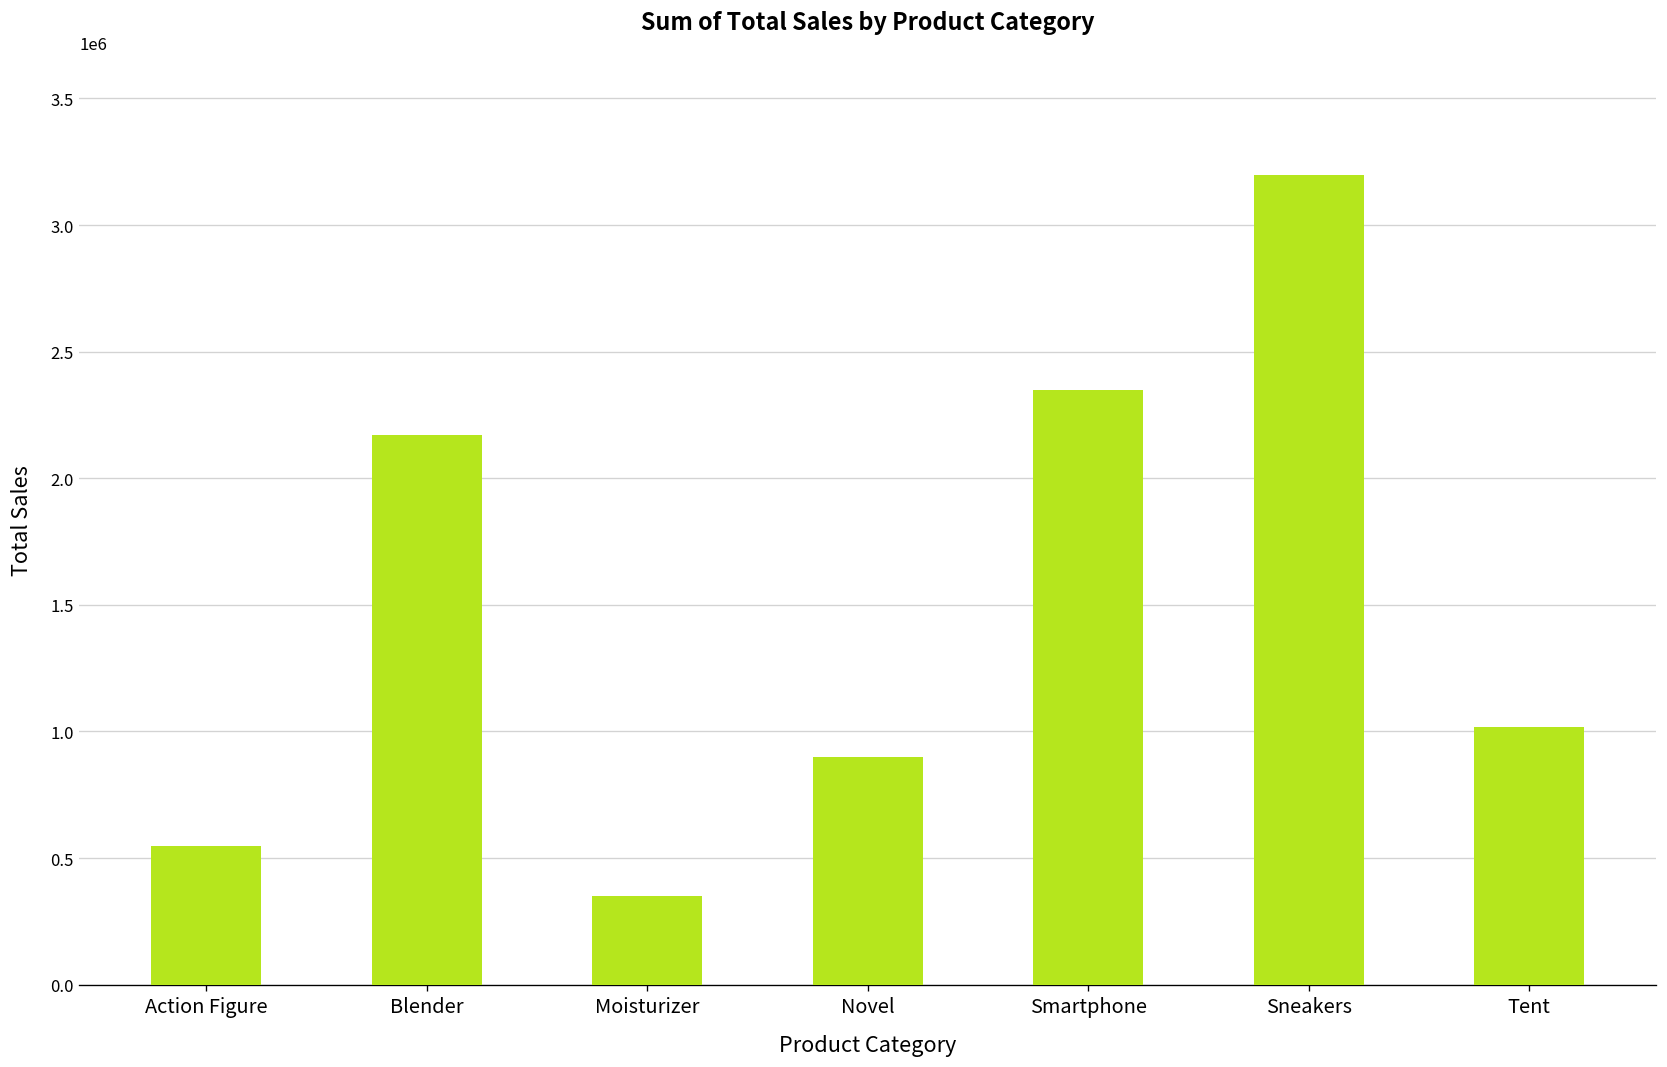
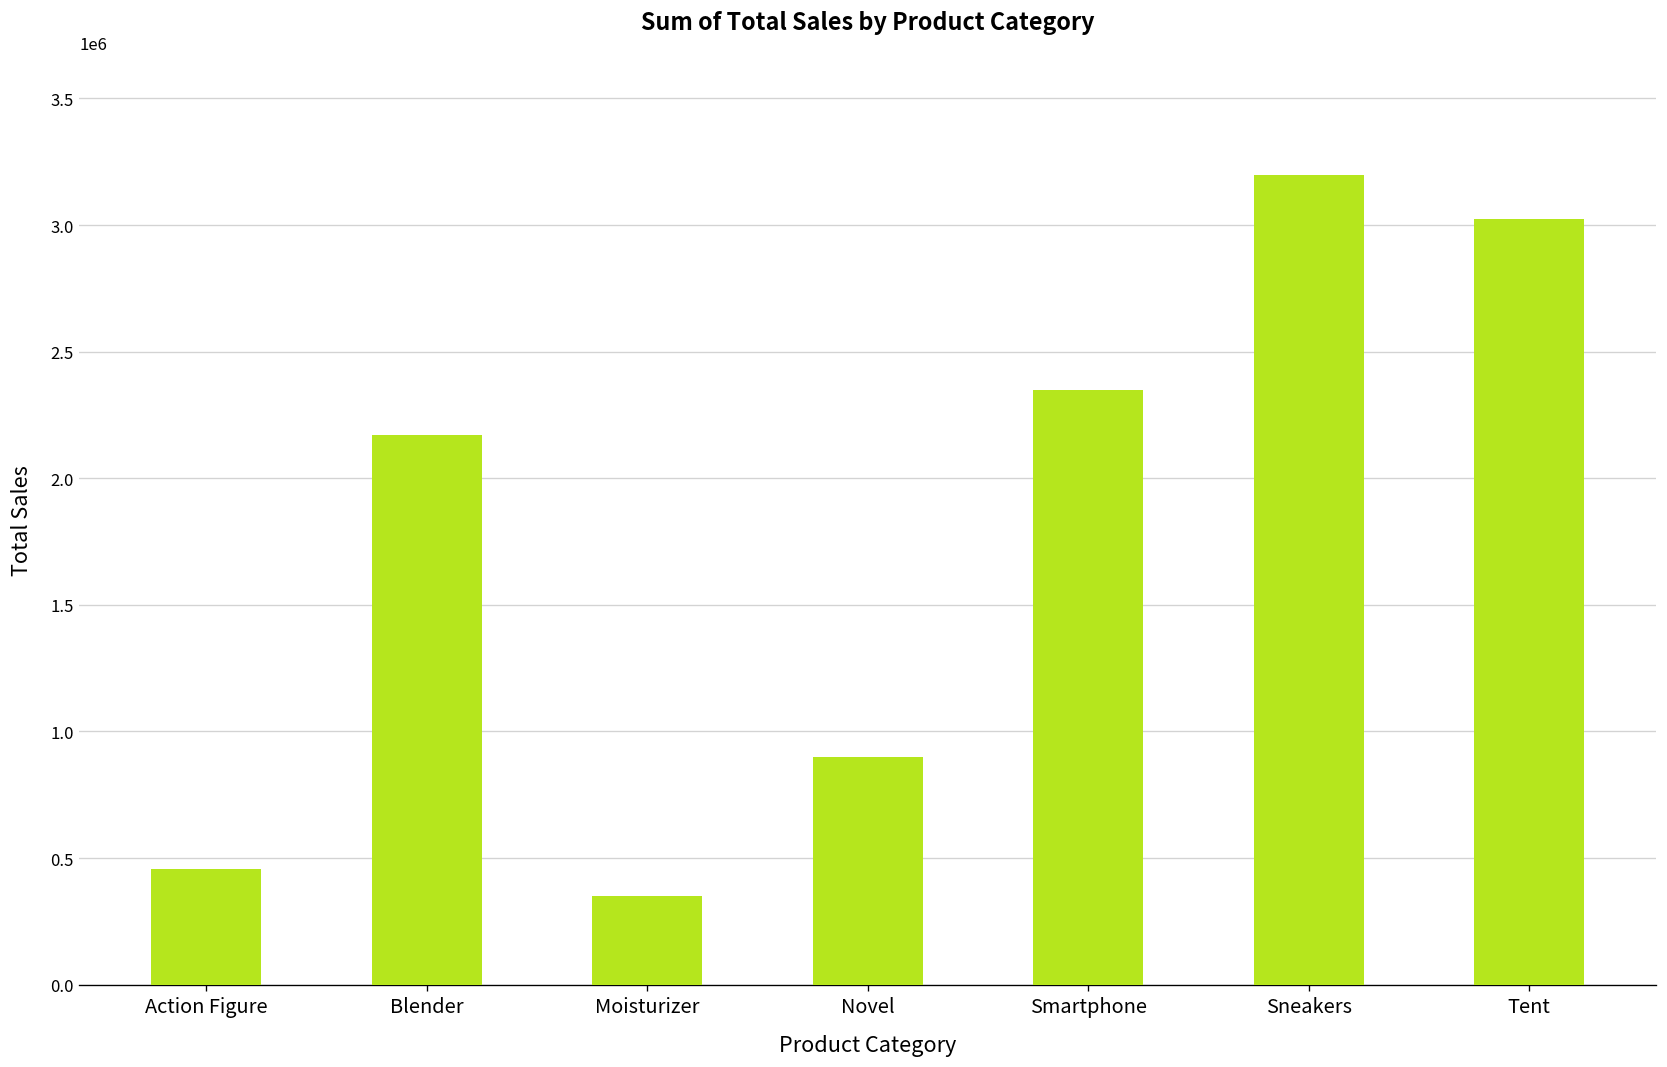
Action Figure: 550000 -> 460000
Tent: 1020000 -> 3020000
